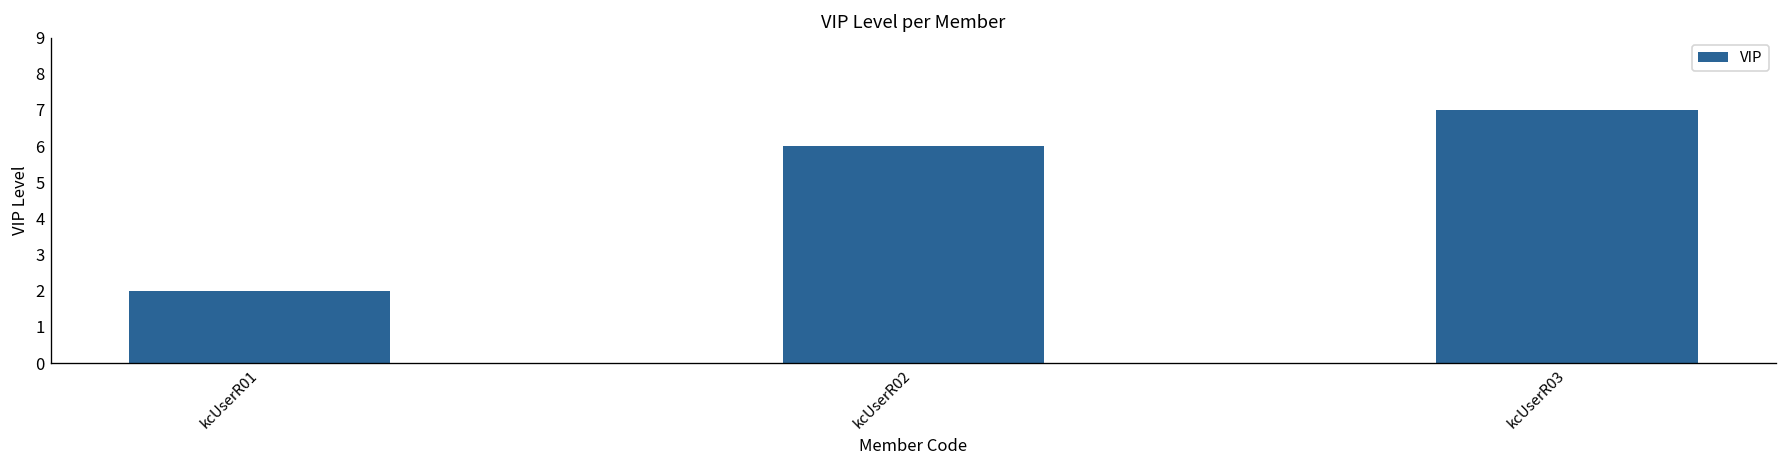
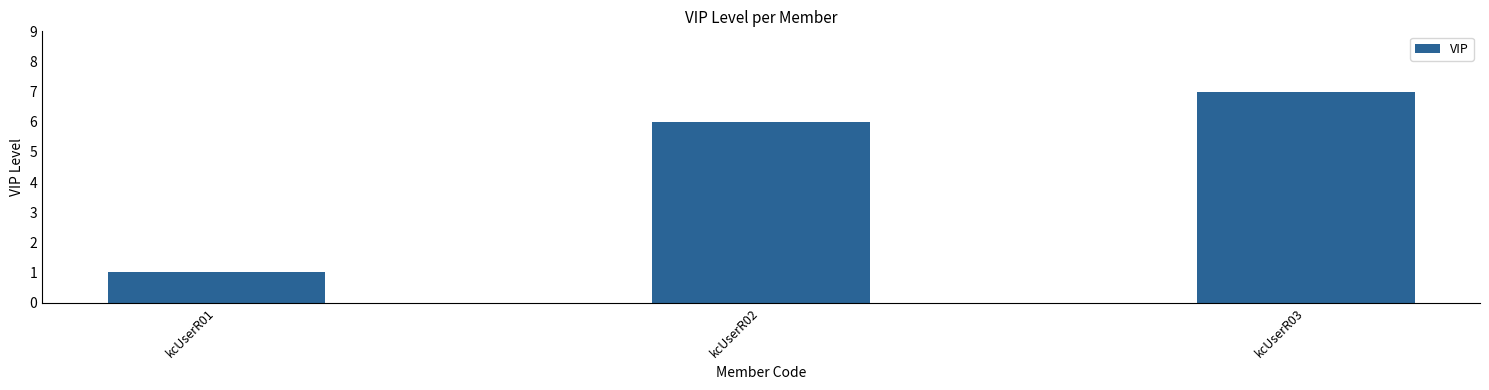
kcUserR01: 2 -> 1
